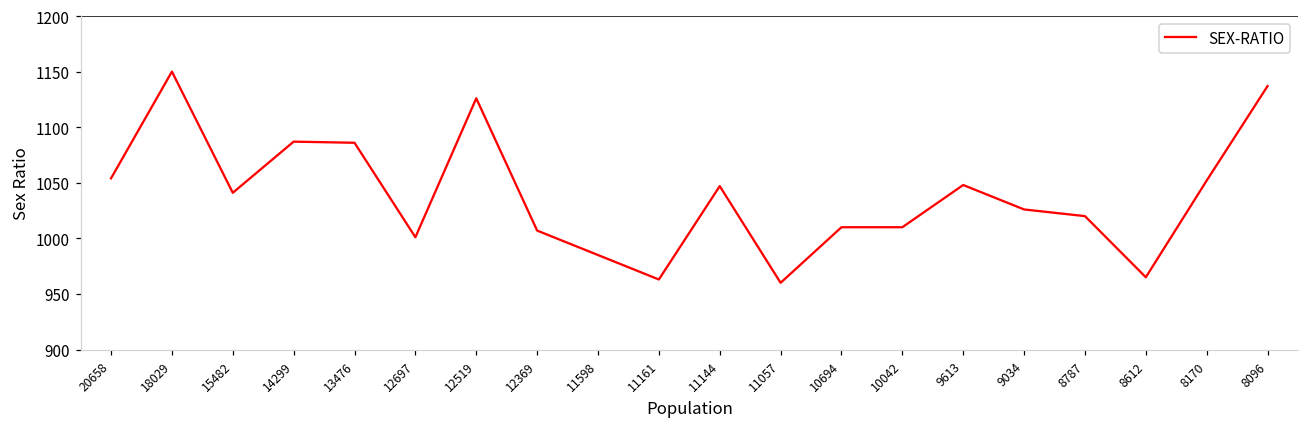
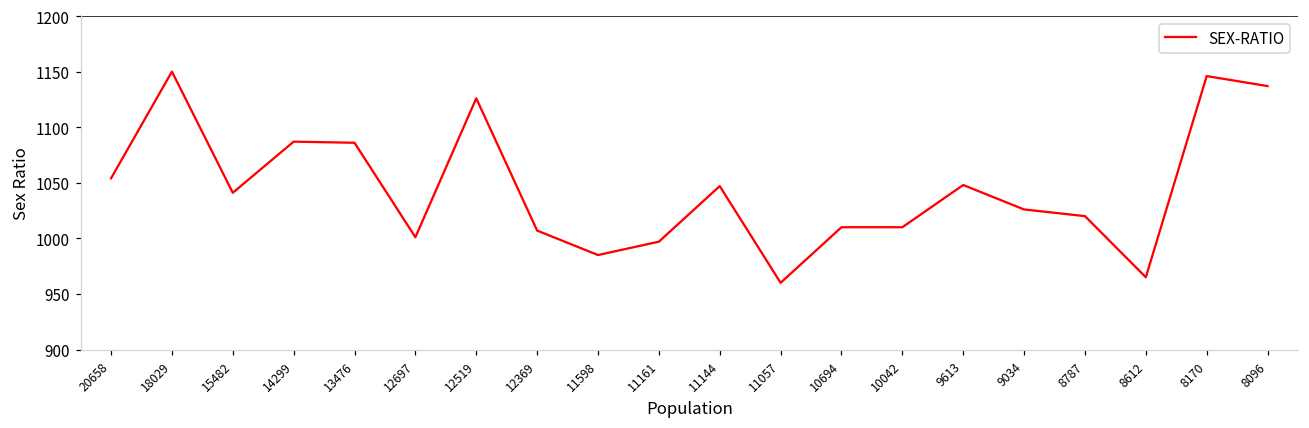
11161: 963 -> 997
8170: 1052 -> 1146
